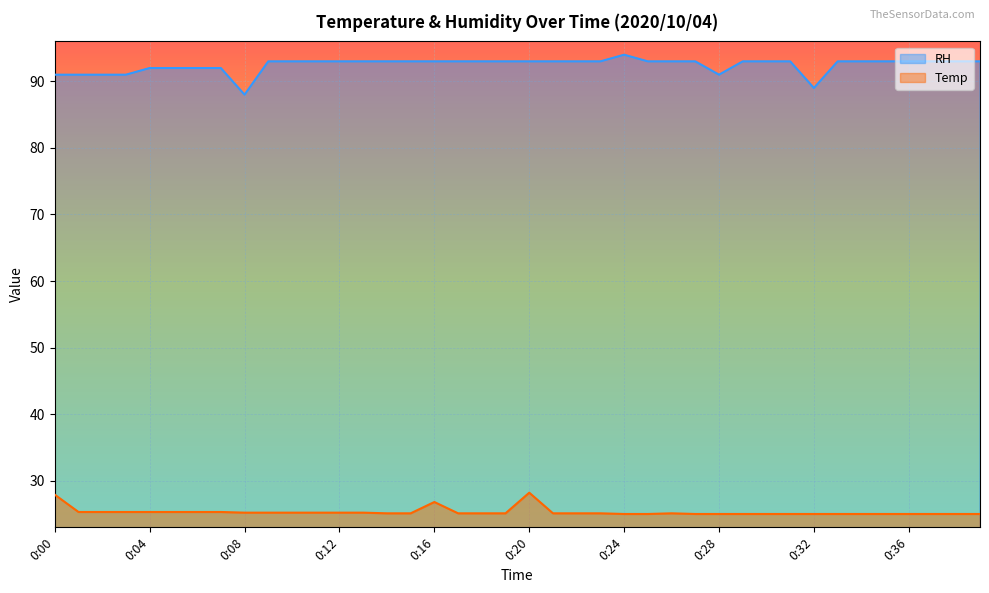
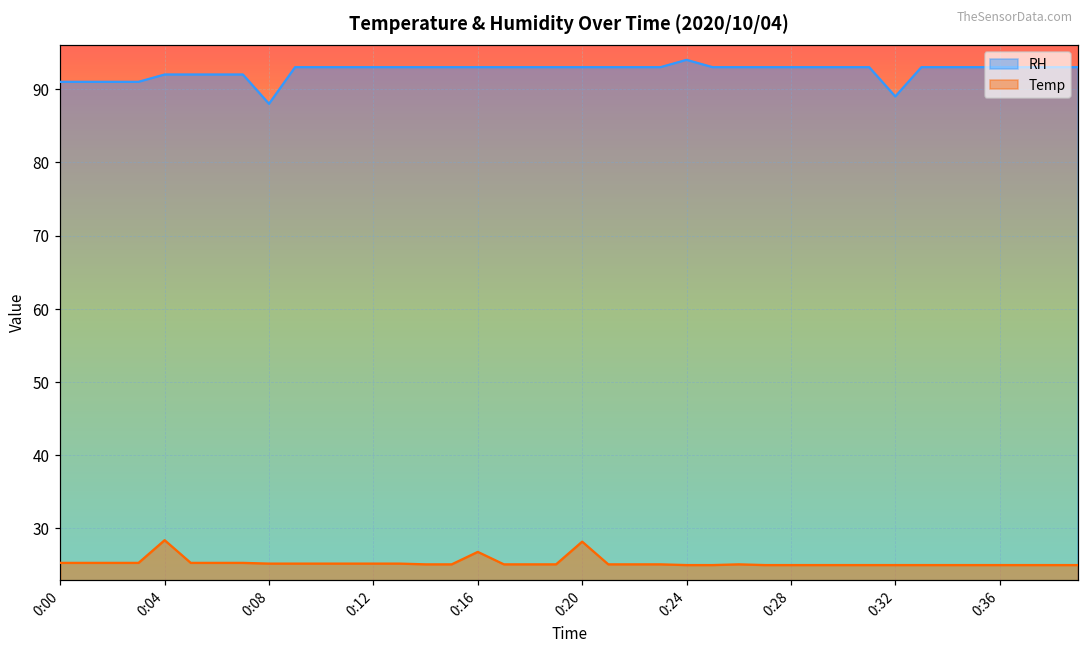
Temp, 0:00: 28 -> 25
Temp, 0:04: 25 -> 28
RH, 0:28: 91 -> 93
